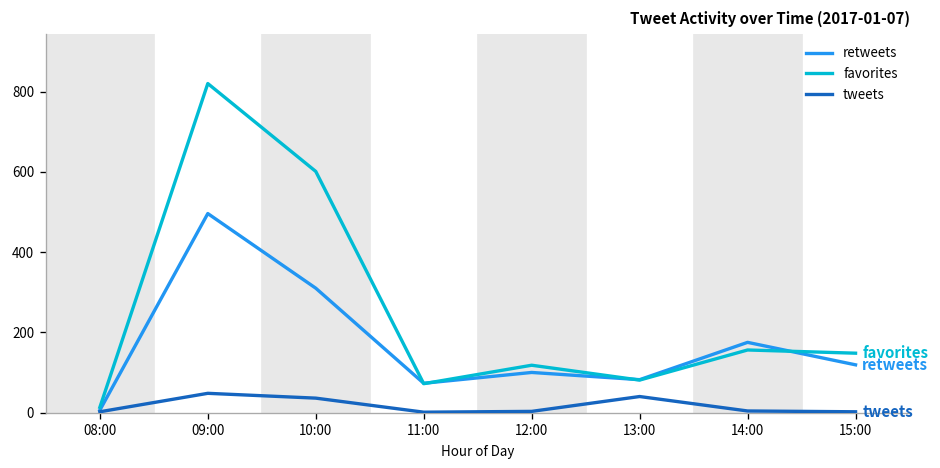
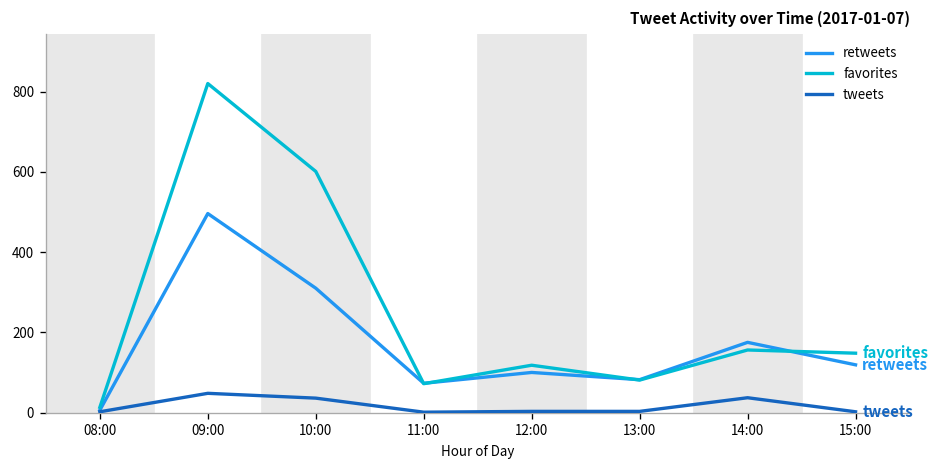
tweets, 13:00: 40 -> 0
tweets, 14:00: 0 -> 40
